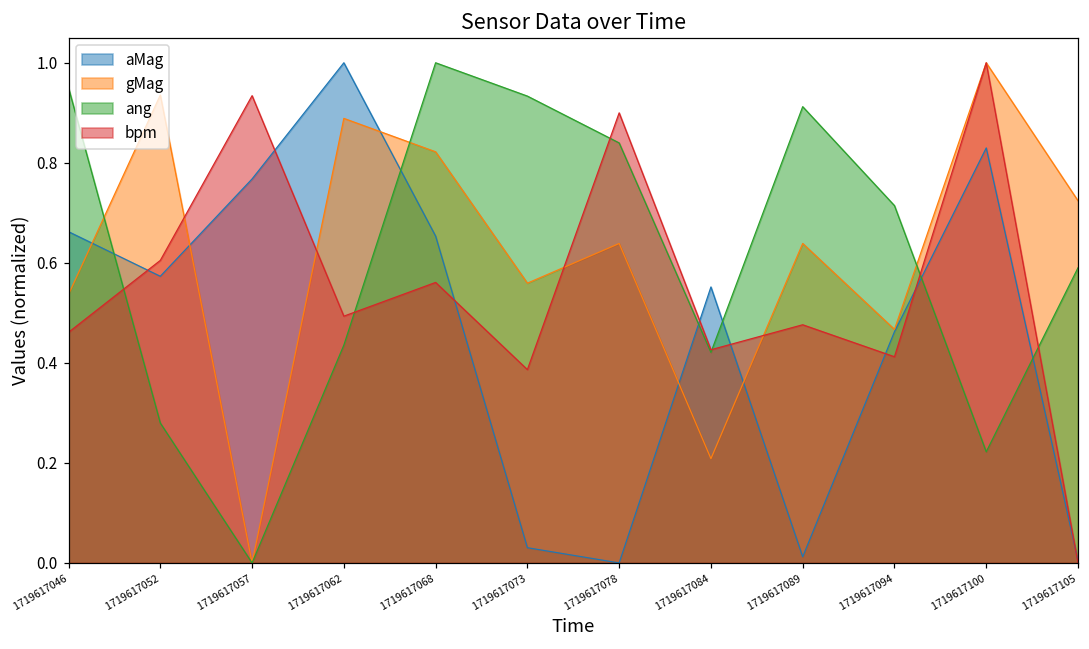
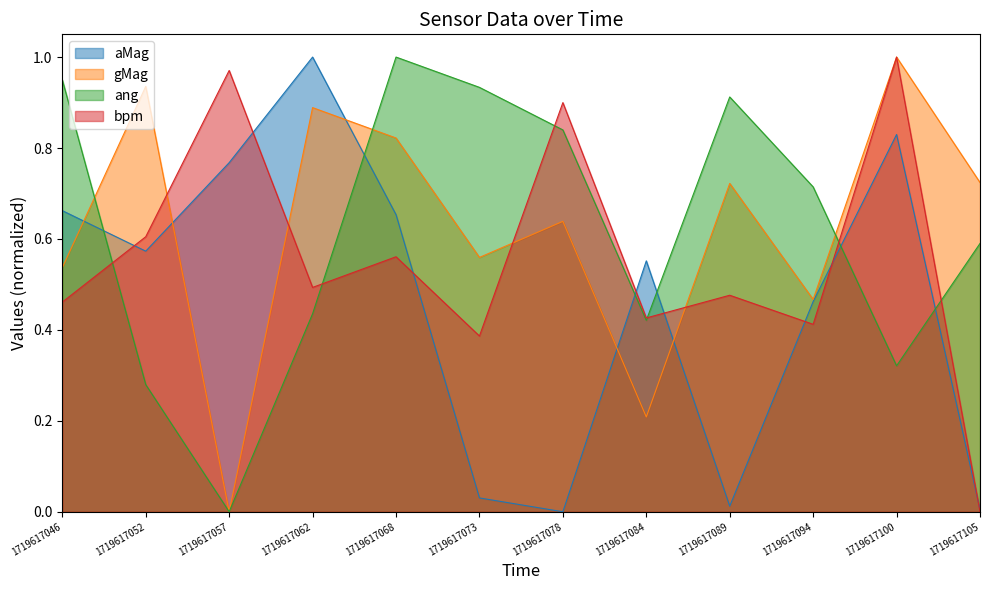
bpm, 1719617057: 0.93 -> 0.97
gMag, 1719617089: 0.64 -> 0.72
ang, 1719617100: 0.22 -> 0.32
